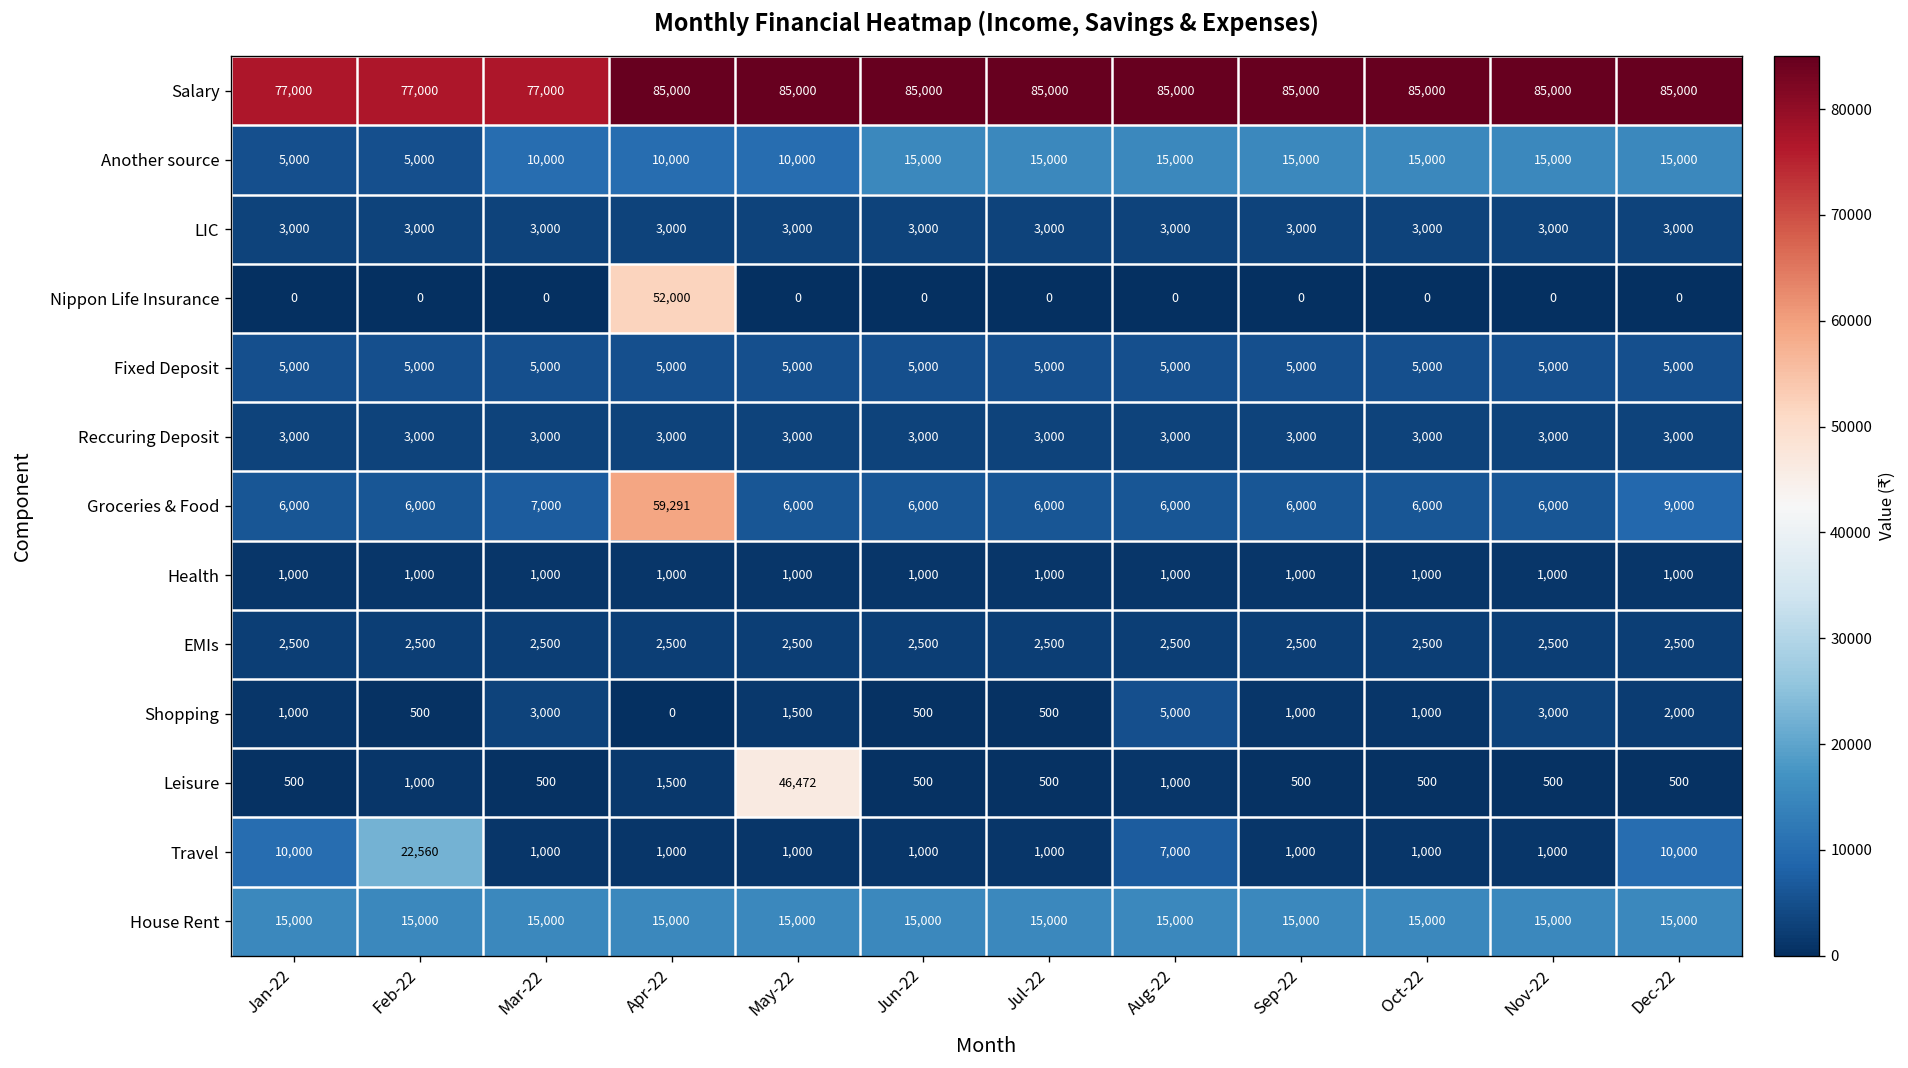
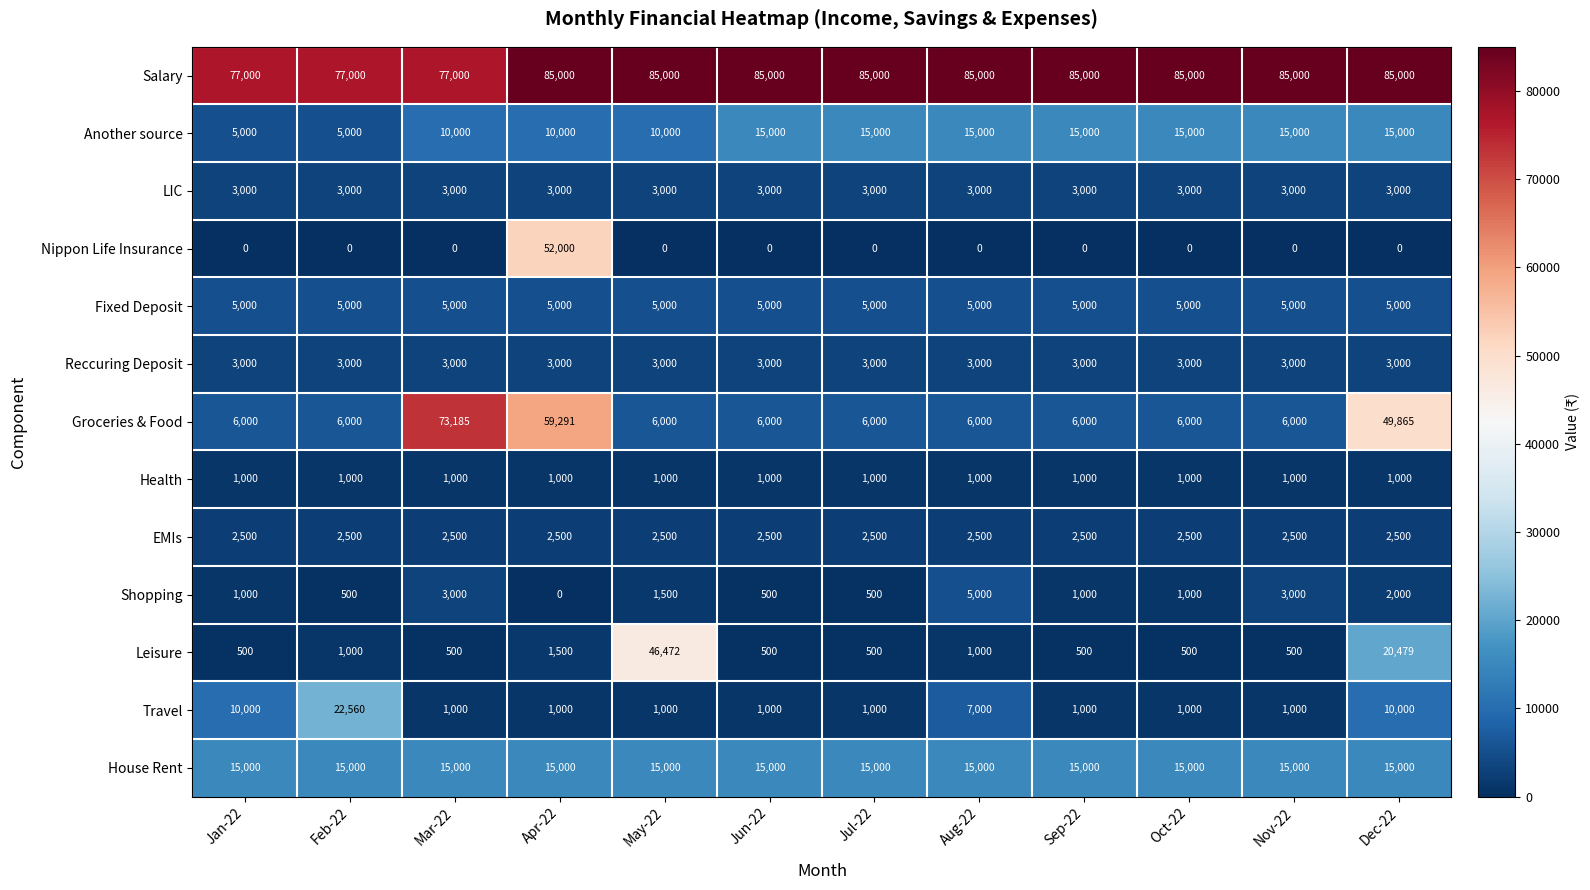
Groceries & Food, Mar-22: 7,000 -> 73,185
Groceries & Food, Dec-22: 9,000 -> 49,865
Leisure, Dec-22: 500 -> 20,479
